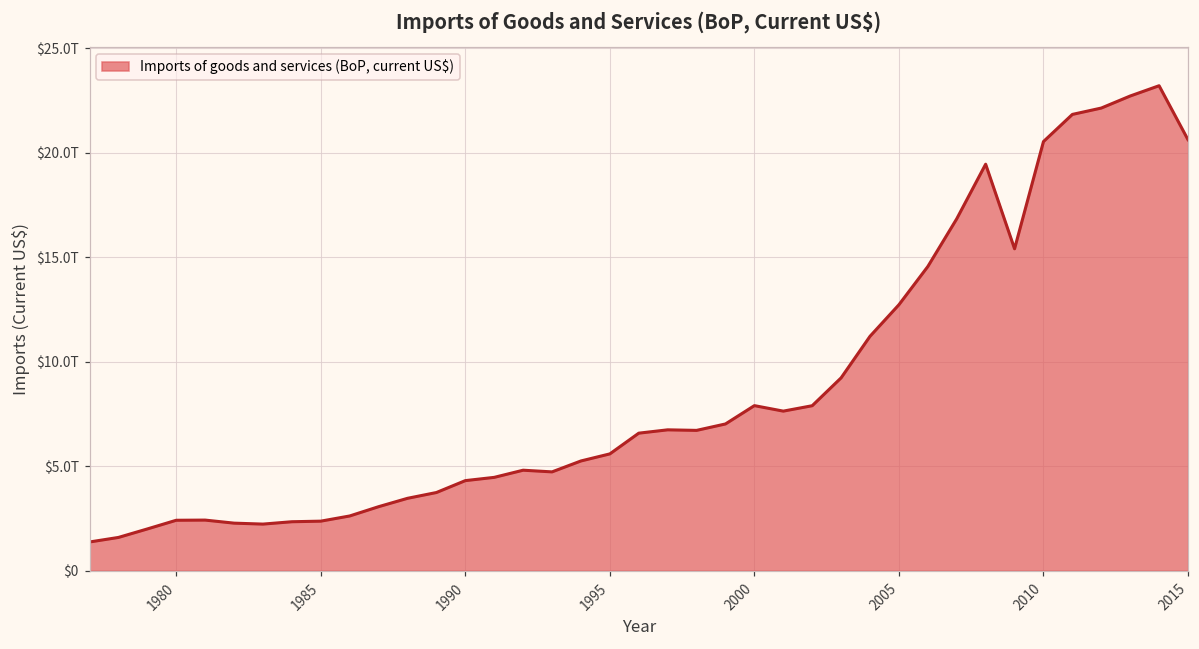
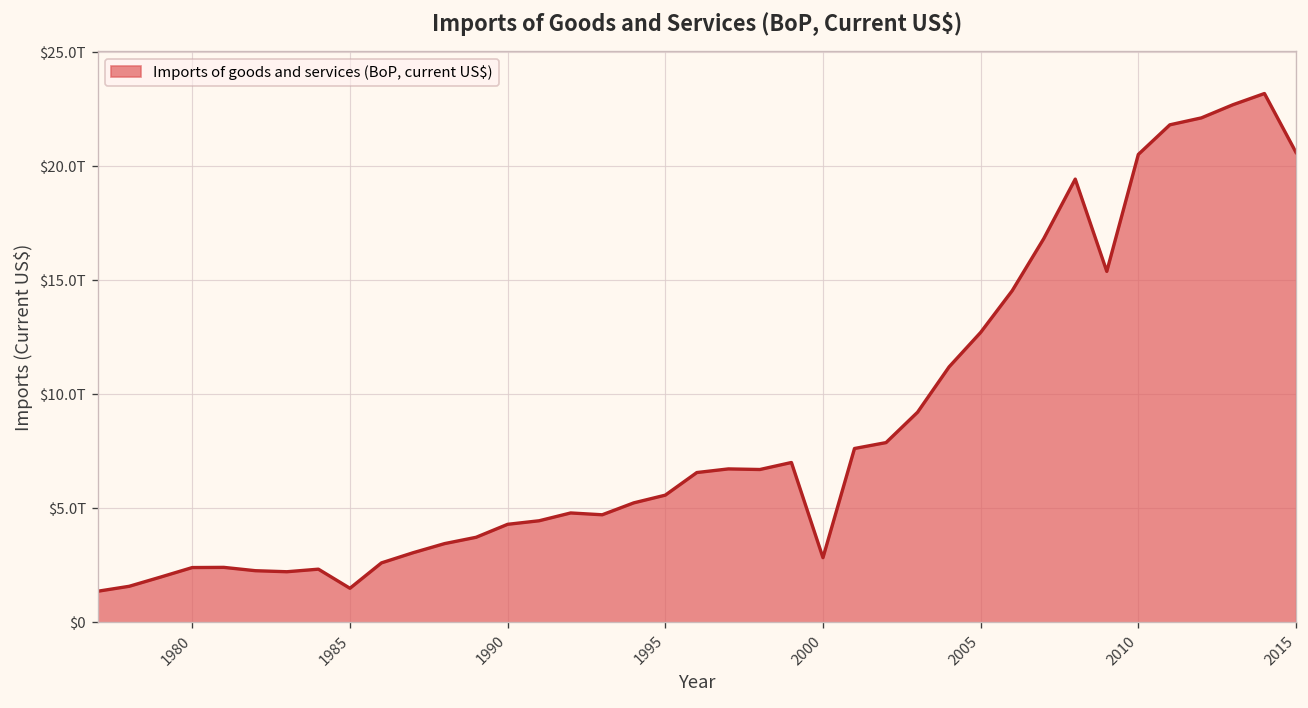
1985: $2.4T -> $1.5T
2000: $7.9T -> $2.8T
